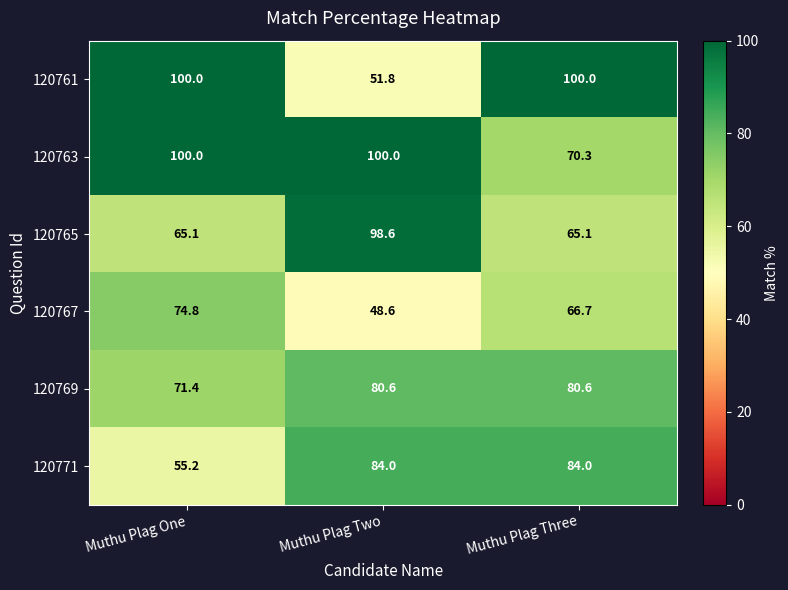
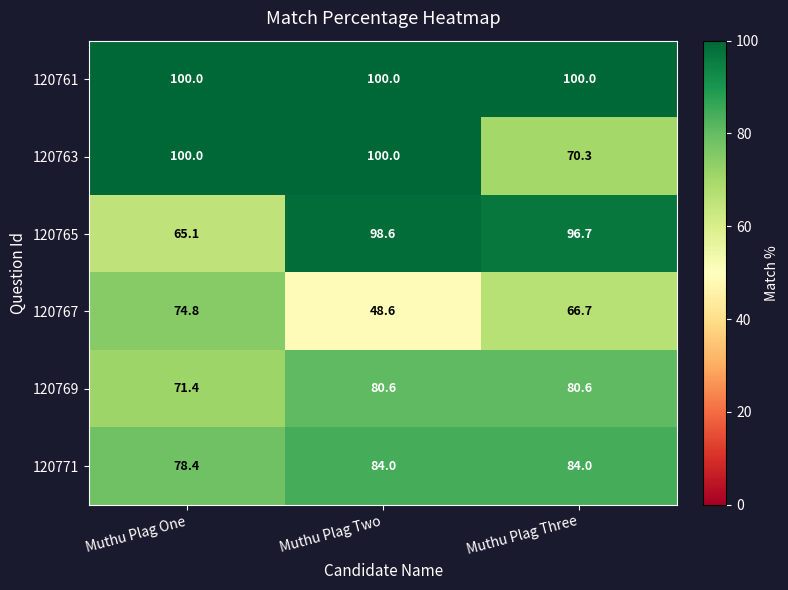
120761, Muthu Plag Two: 51.8 -> 100.0
120765, Muthu Plag Three: 65.1 -> 96.7
120771, Muthu Plag One: 55.2 -> 78.4
